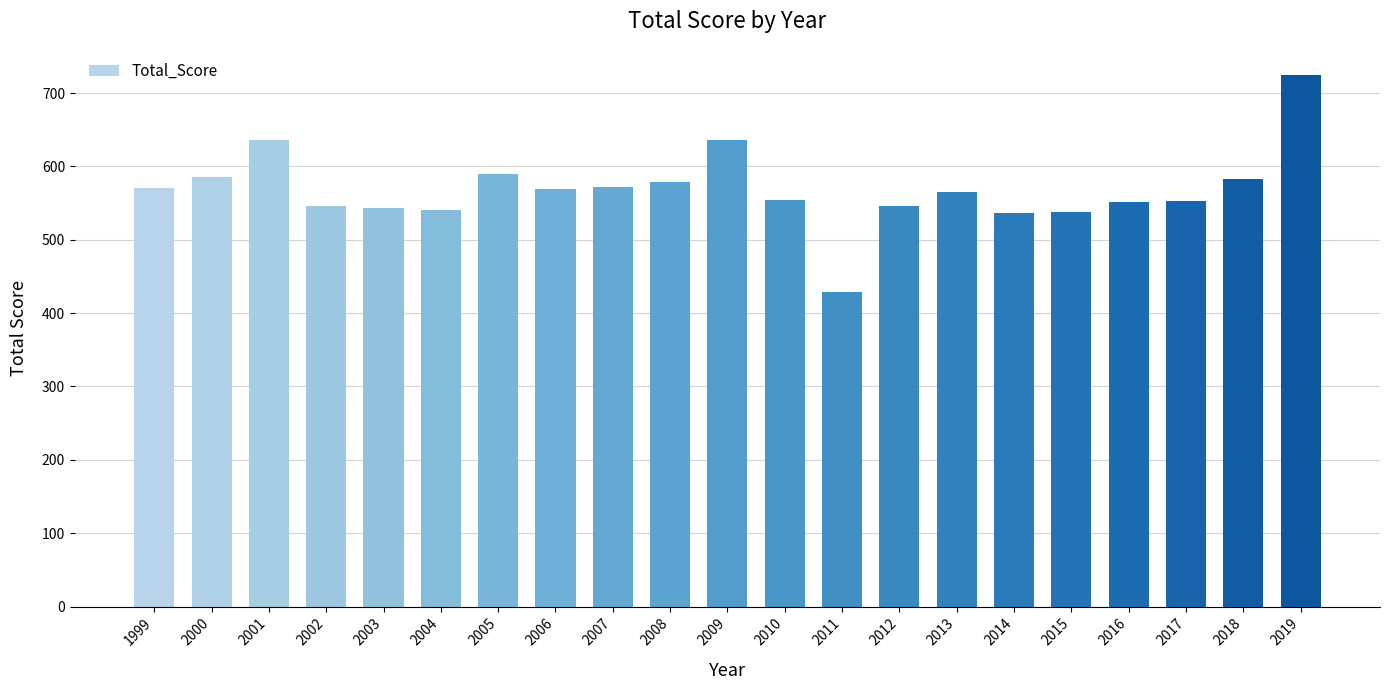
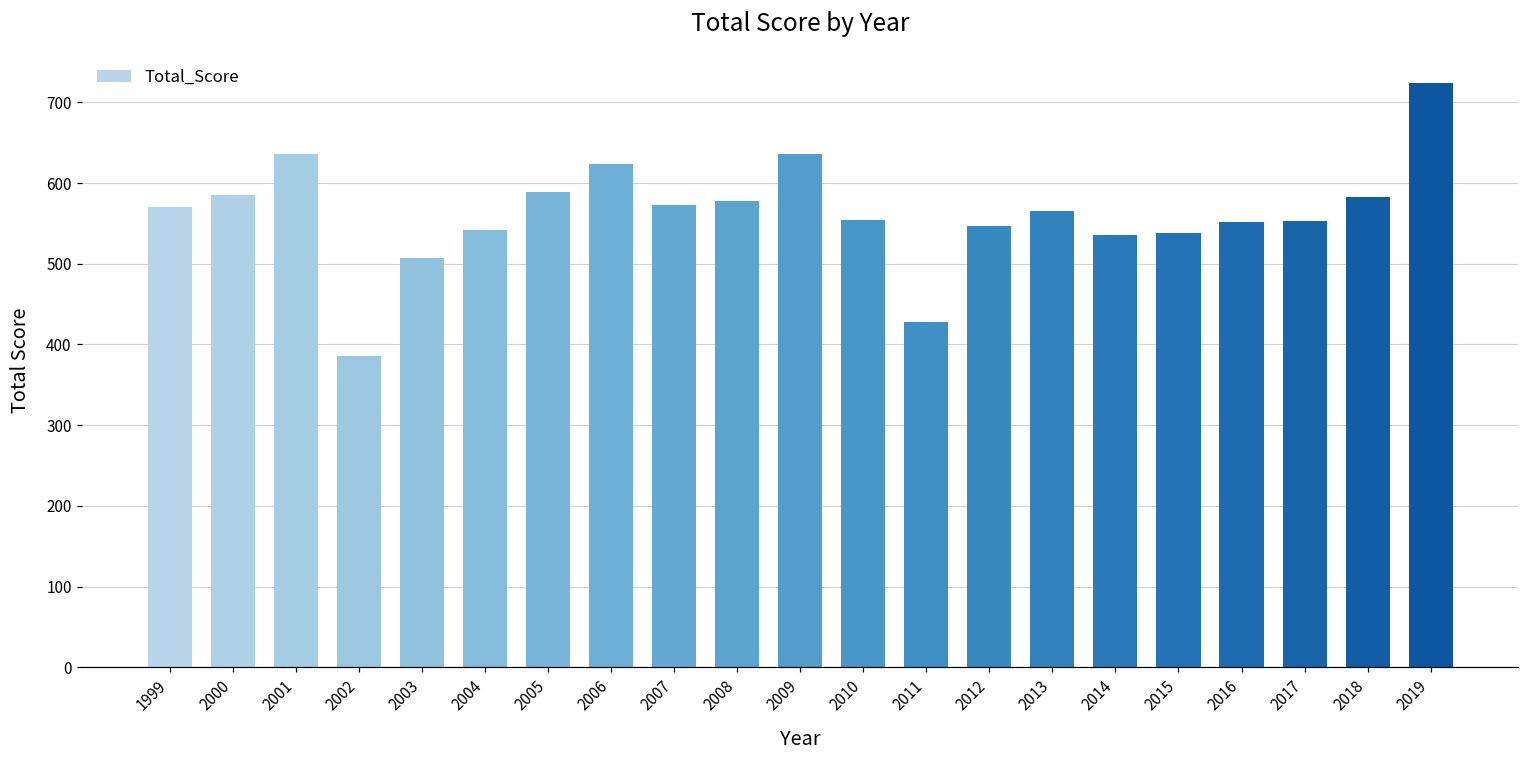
2002: 550 -> 390
2003: 540 -> 510
2006: 570 -> 620
